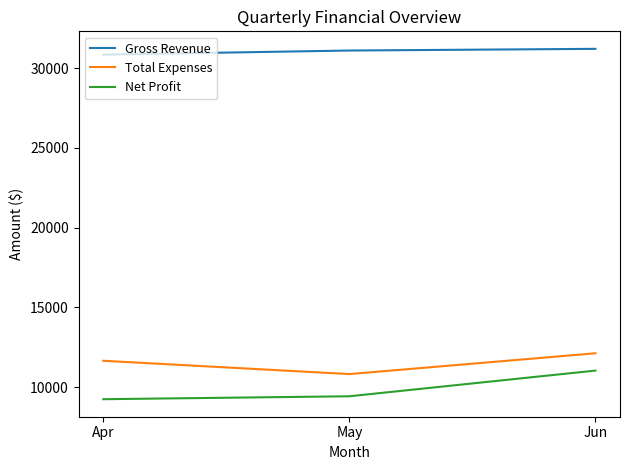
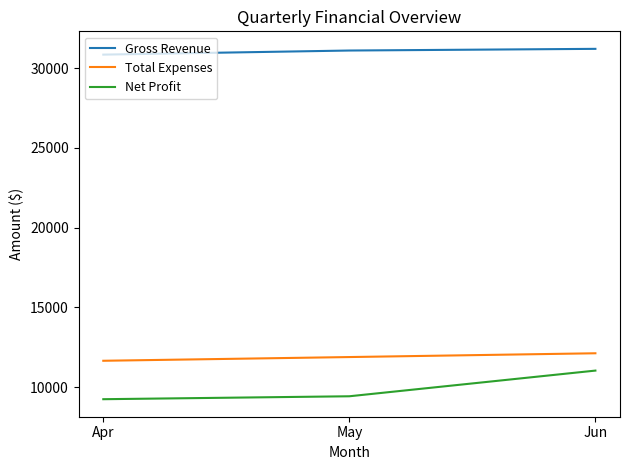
Total Expenses, May: 10800 -> 11900
